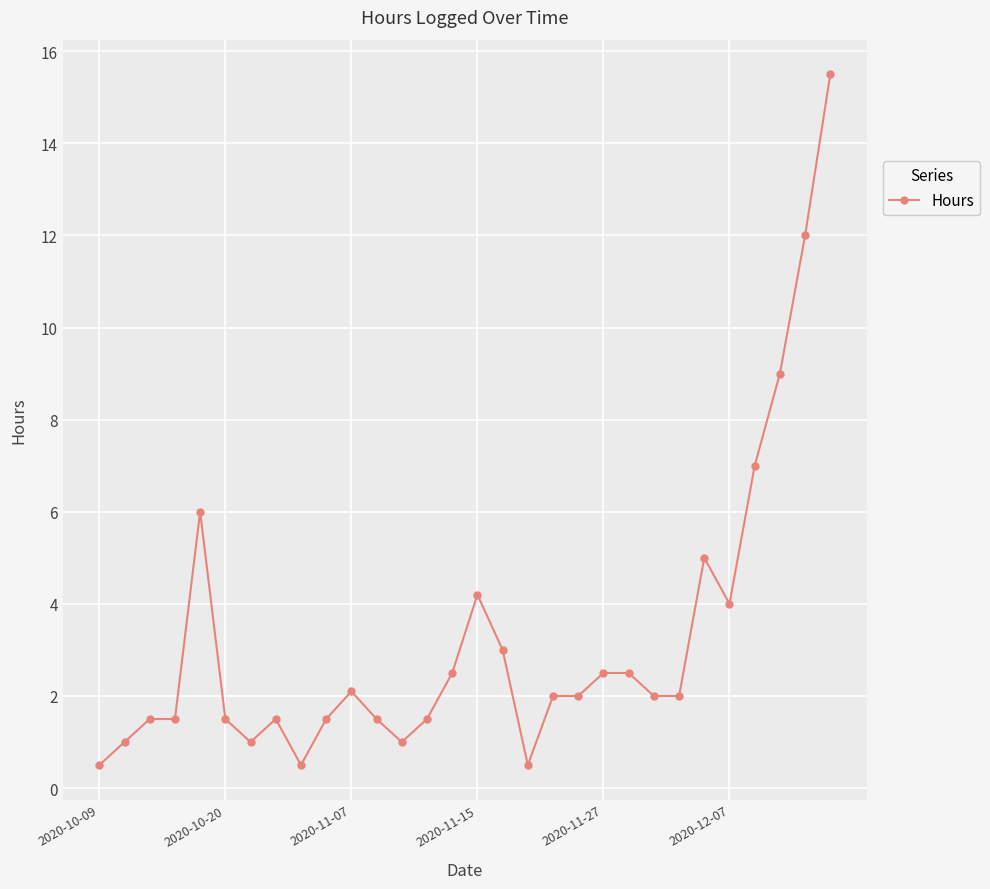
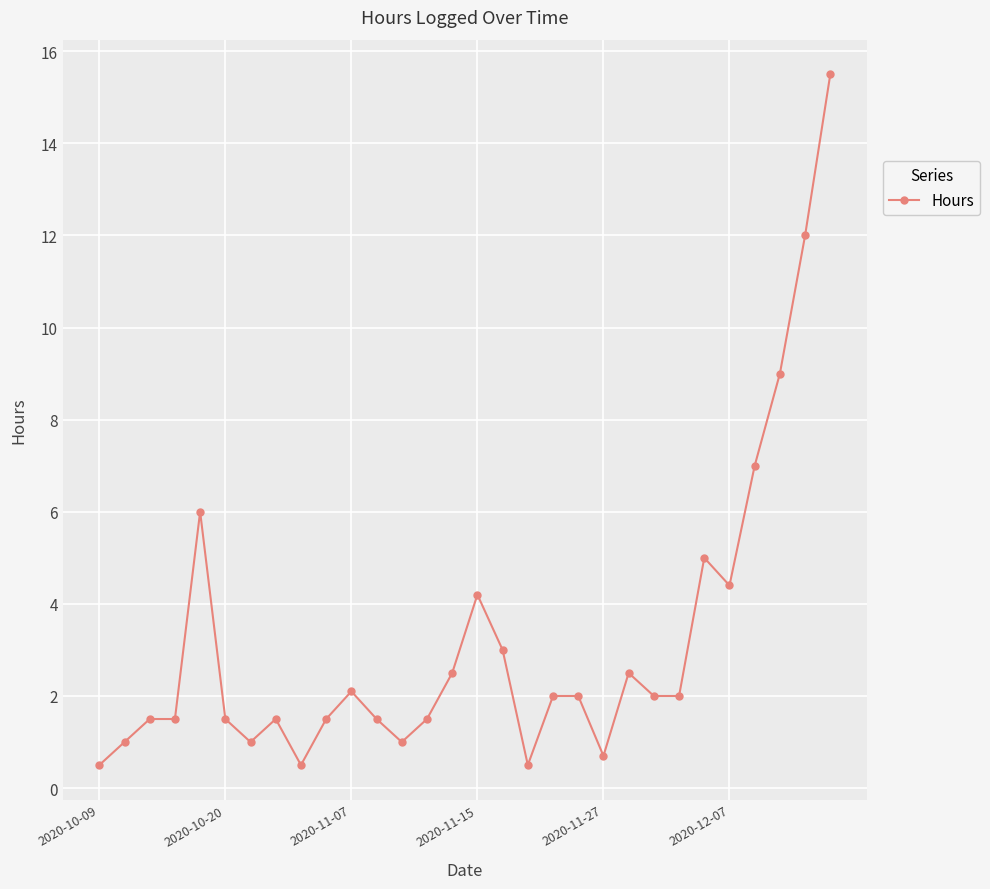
2020-11-27: 2.5 -> 0.7
2020-12-07: 4.0 -> 4.4
